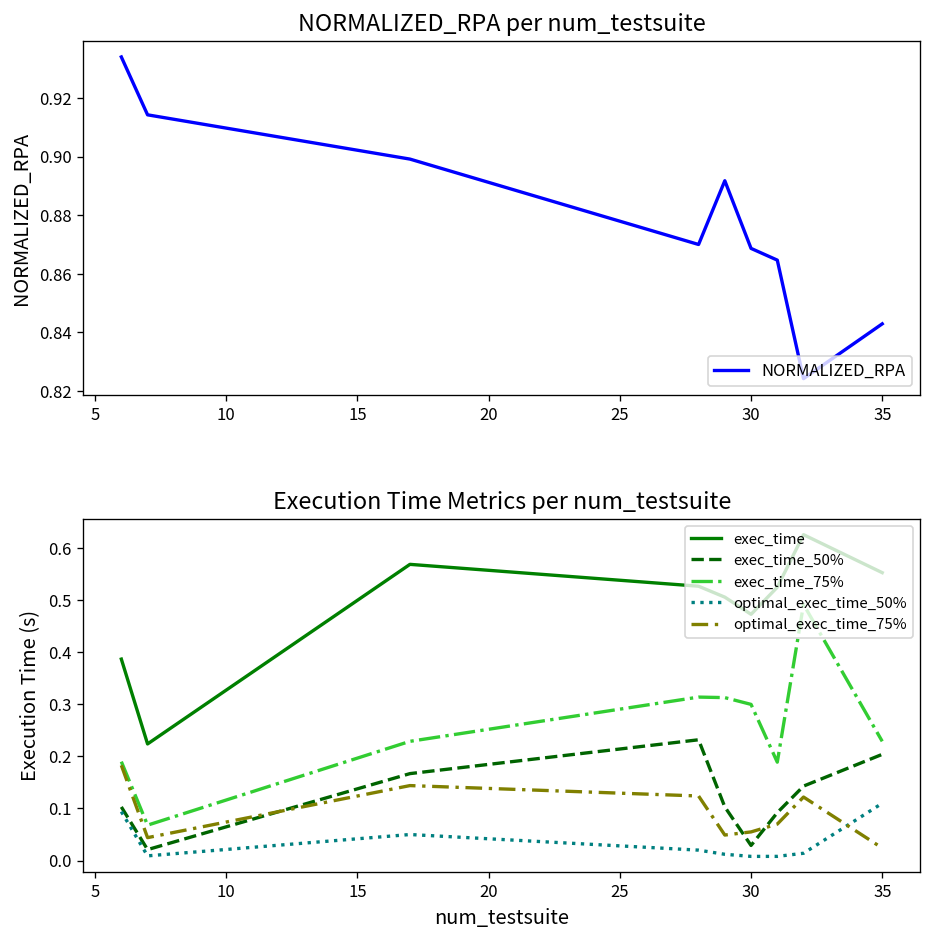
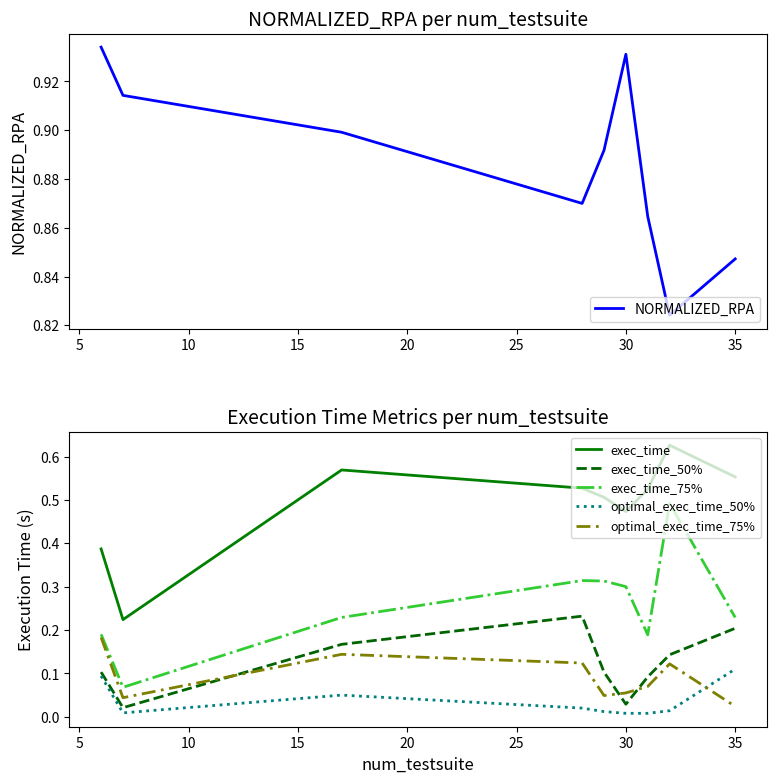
NORMALIZED_RPA per num_testsuite, 30: 0.869 -> 0.931
NORMALIZED_RPA per num_testsuite, 35: 0.843 -> 0.847
